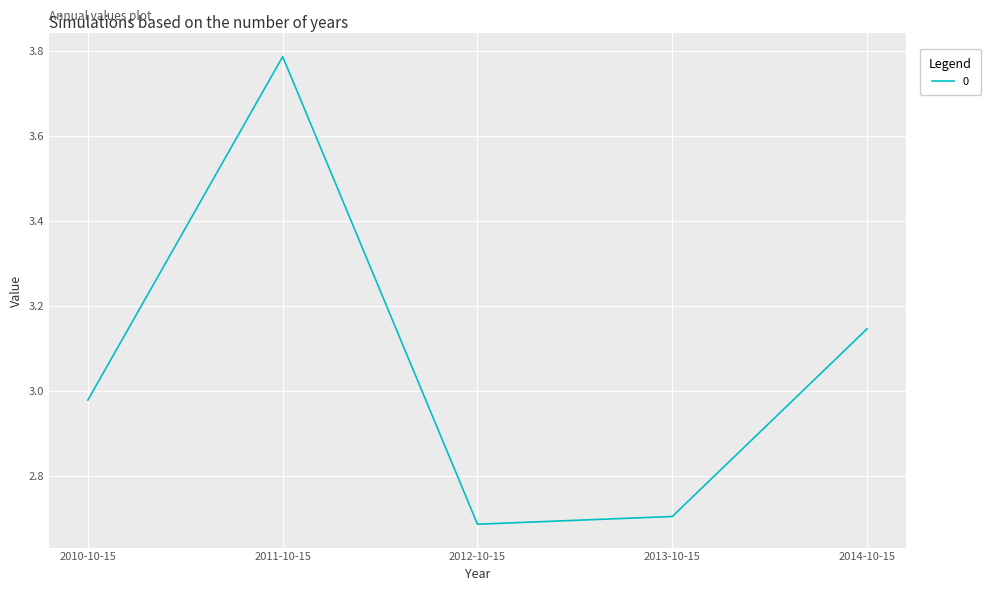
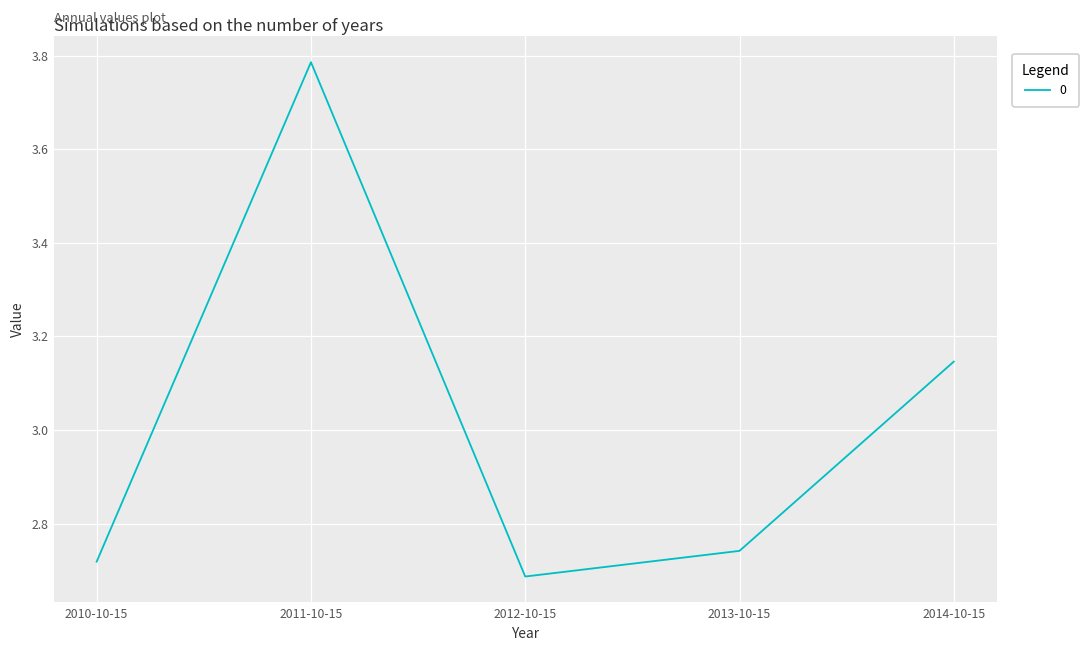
2010-10-15: 2.98 -> 2.72
2013-10-15: 2.70 -> 2.74
